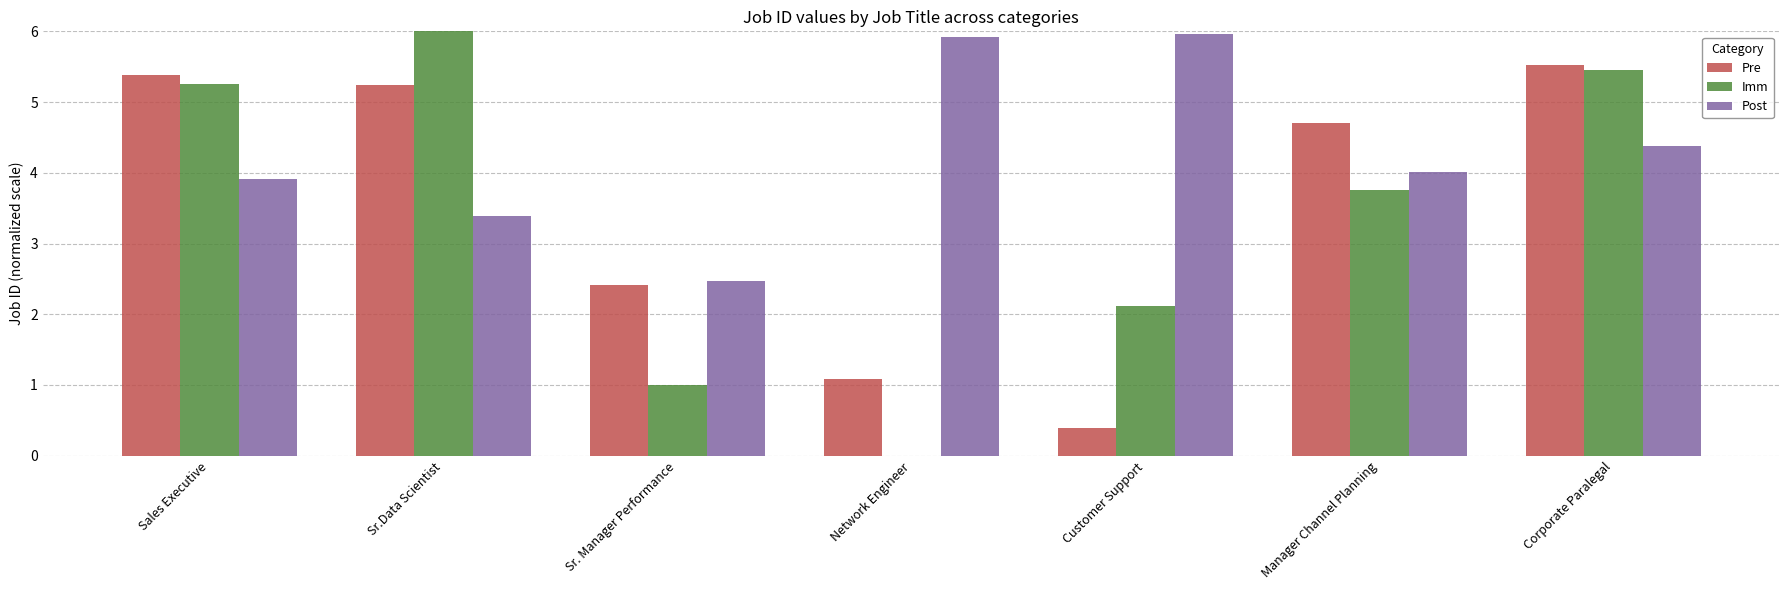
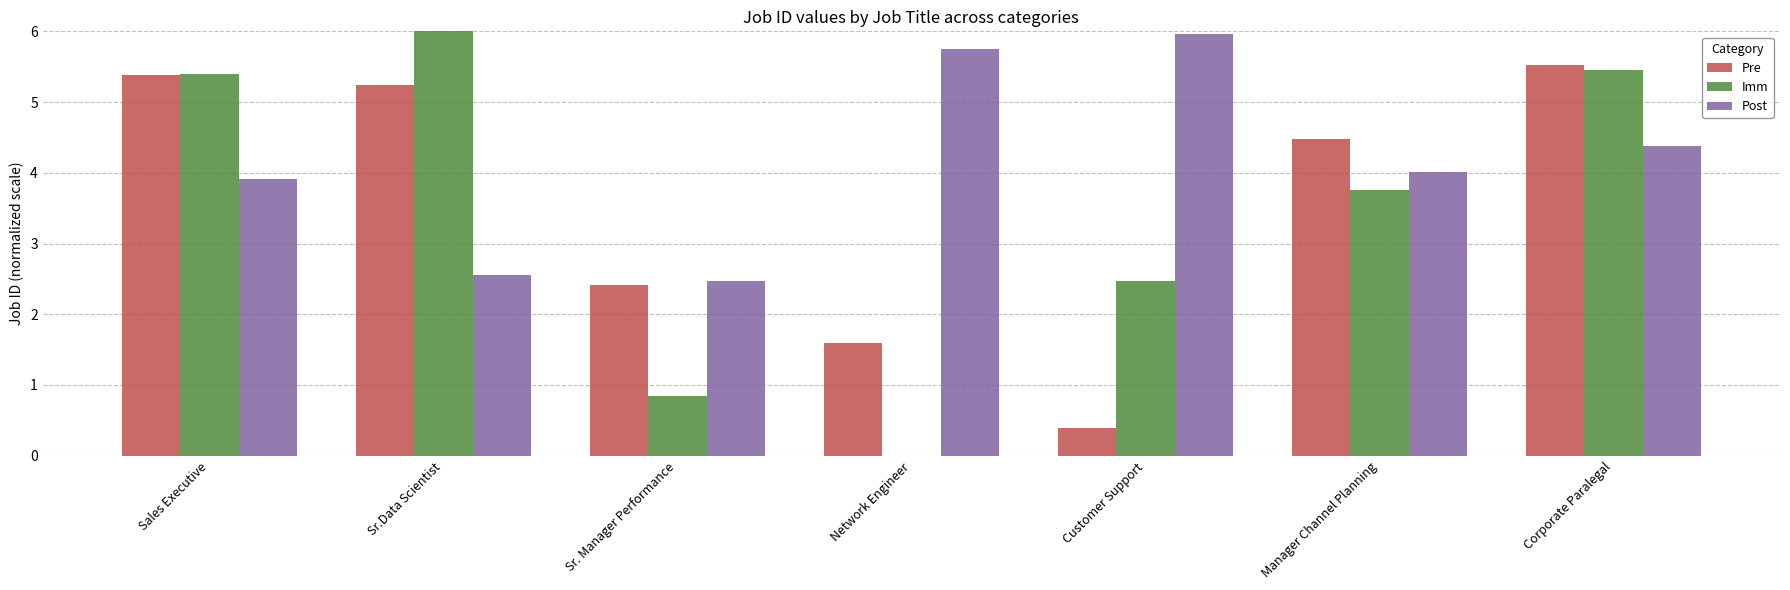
Imm, Sales Executive: 5.3 -> 5.4
Post, Sr.Data Scientist: 3.4 -> 2.5
Imm, Sr. Manager Performance: 1.0 -> 0.8
Pre, Network Engineer: 1.1 -> 1.6
Post, Network Engineer: 5.9 -> 5.7
Imm, Customer Support: 2.1 -> 2.5
Pre, Manager Channel Planning: 4.7 -> 4.5
